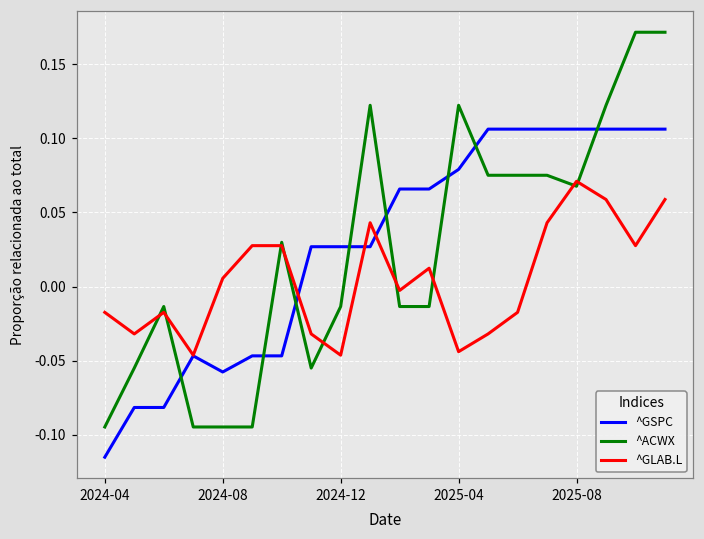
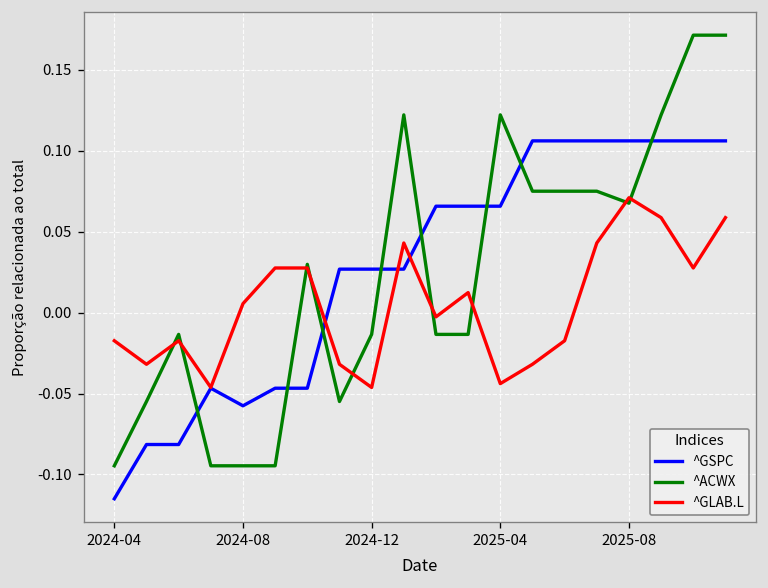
^GSPC, 2025-04: 0.079 -> 0.066
